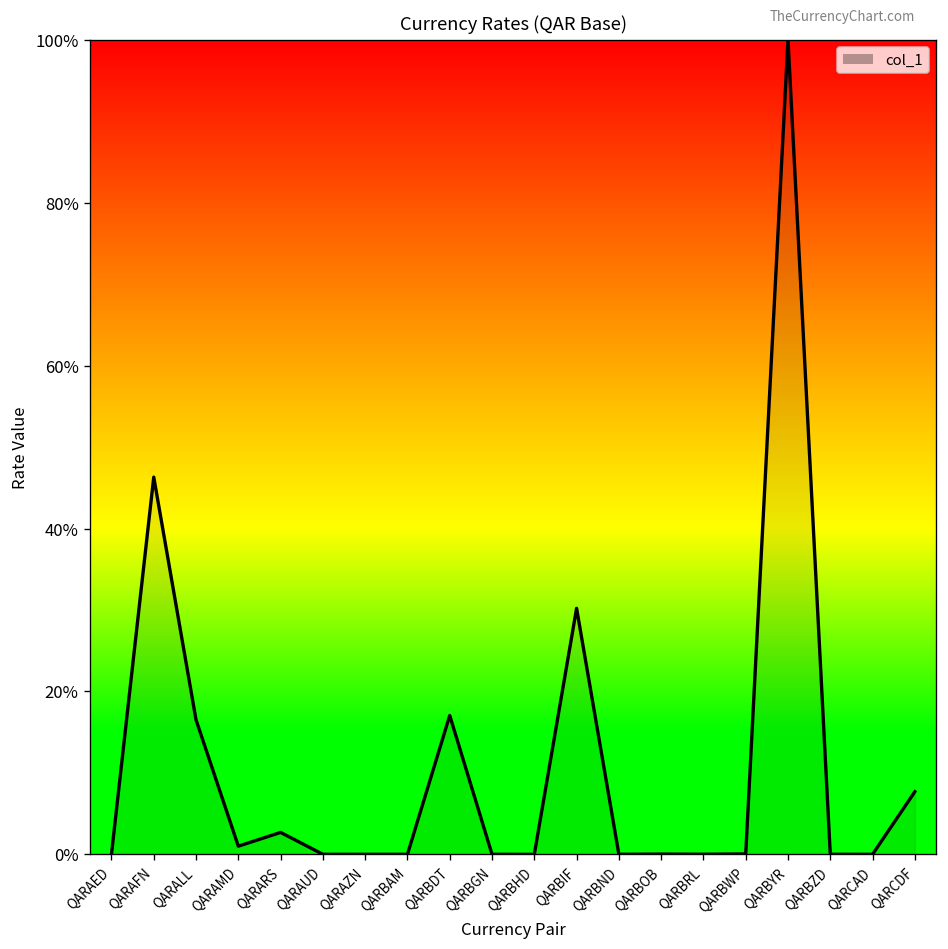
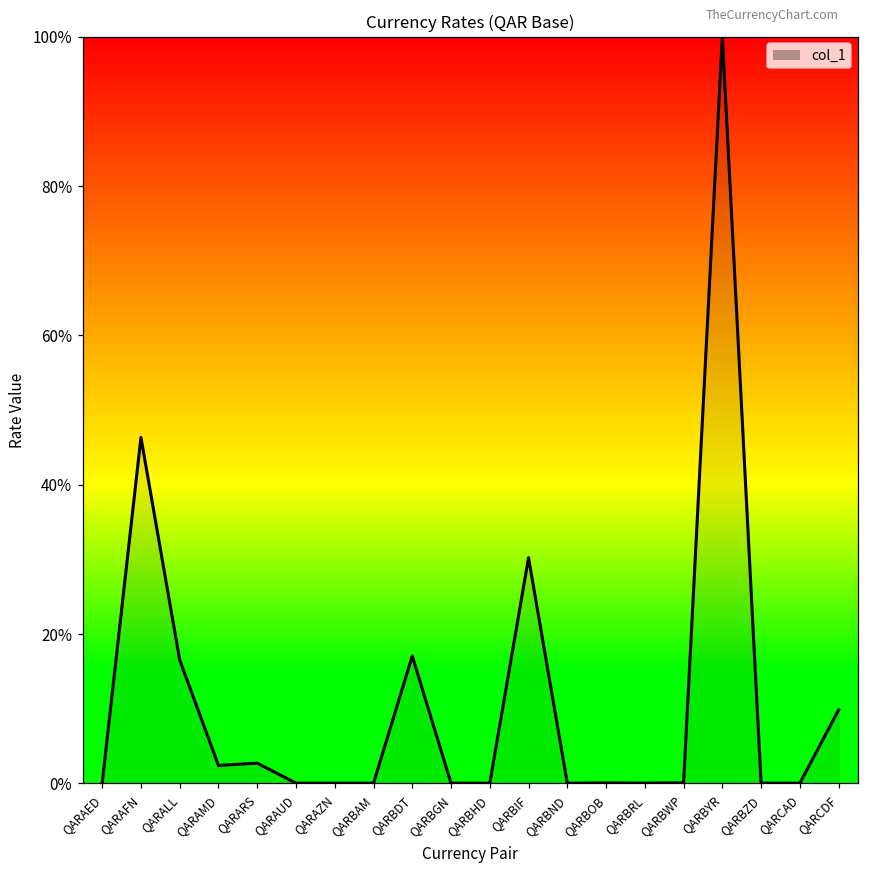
QARAMD: 1% -> 2%
QARCDF: 8% -> 10%
